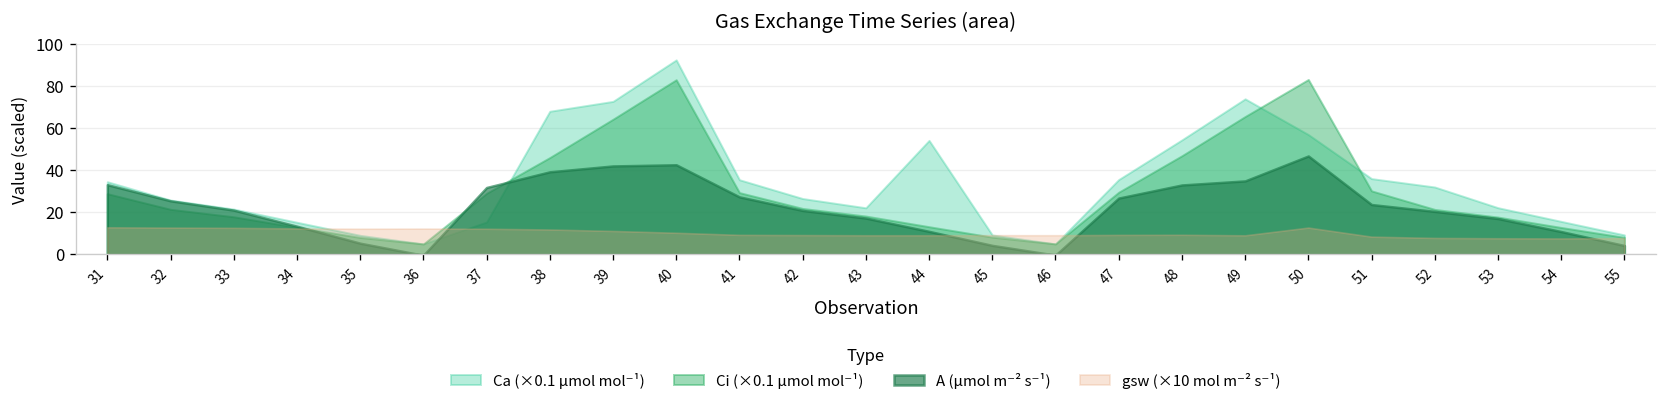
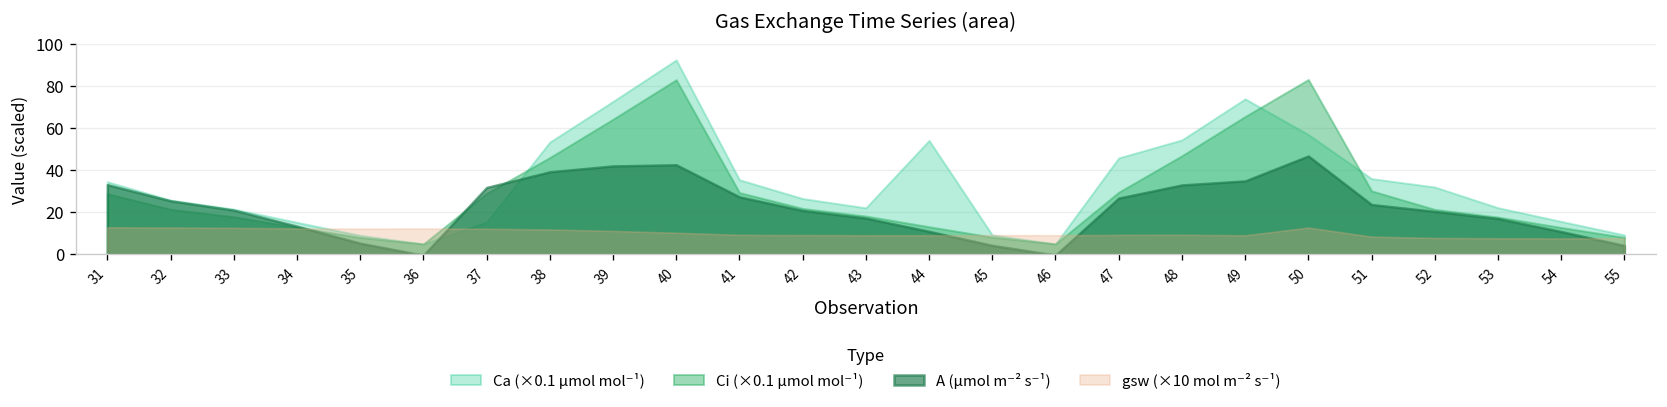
Ca (×0.1 µmol mol⁻¹), 38: 68 -> 53
Ca (×0.1 µmol mol⁻¹), 47: 36 -> 46
